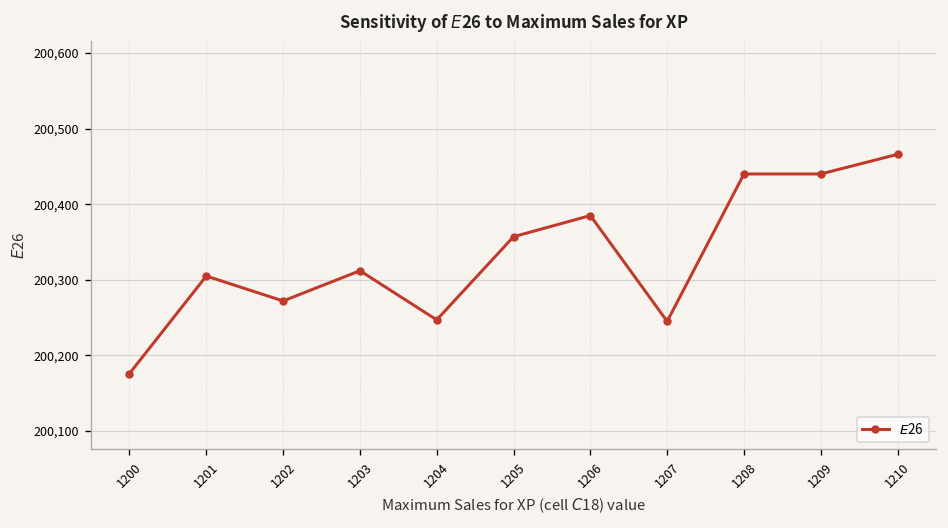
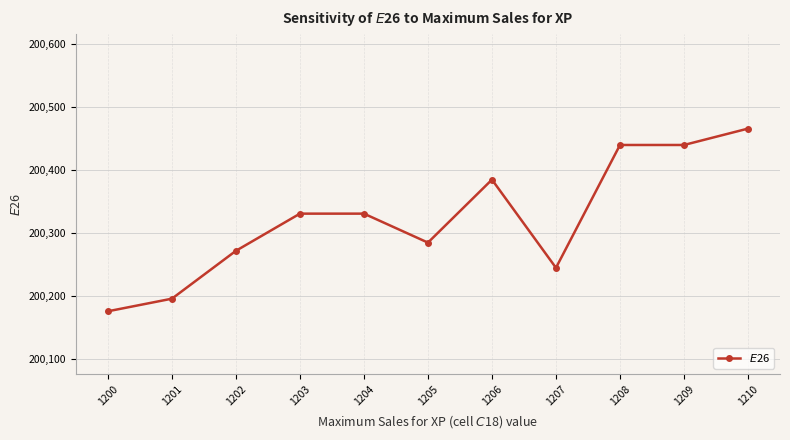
1201: 200,310 -> 200,200
1203: 200,310 -> 200,330
1204: 200,250 -> 200,330
1205: 200,360 -> 200,290
